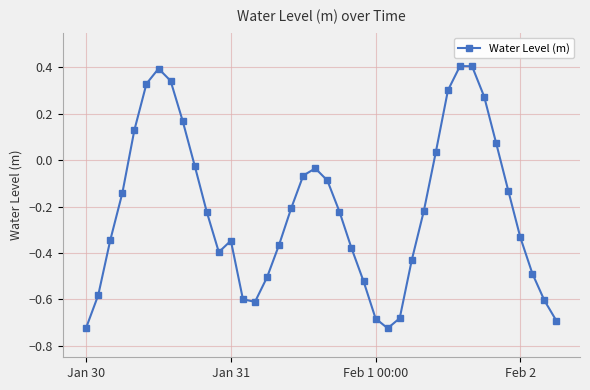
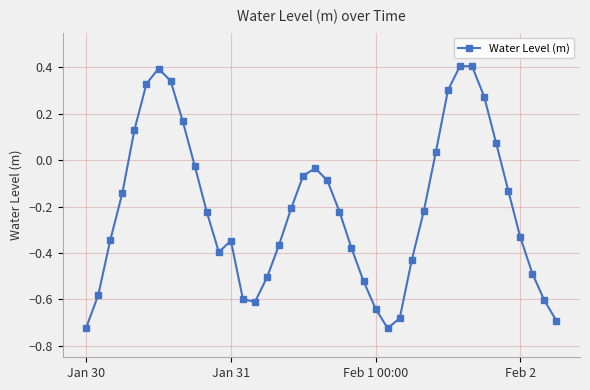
Feb 1 00:00: -0.68 -> -0.64
